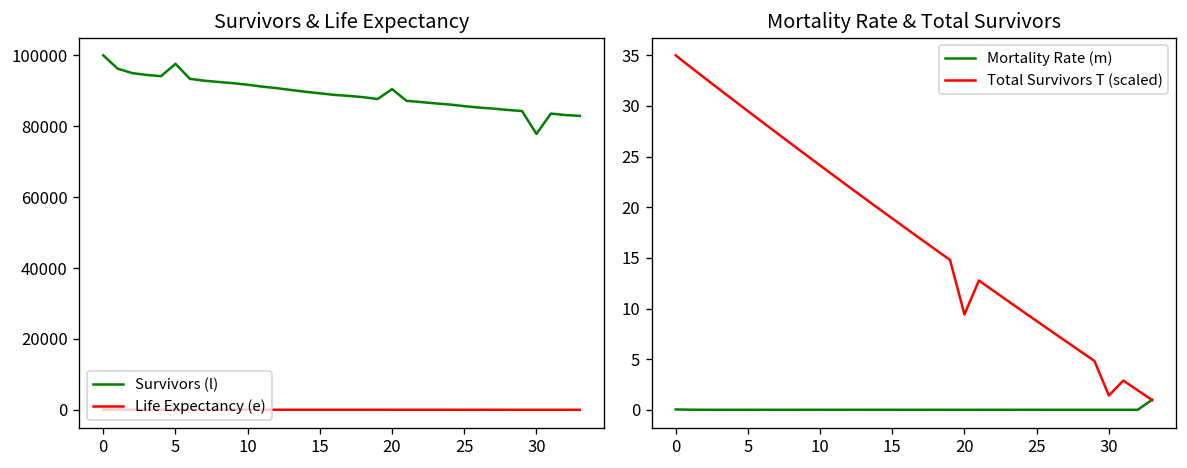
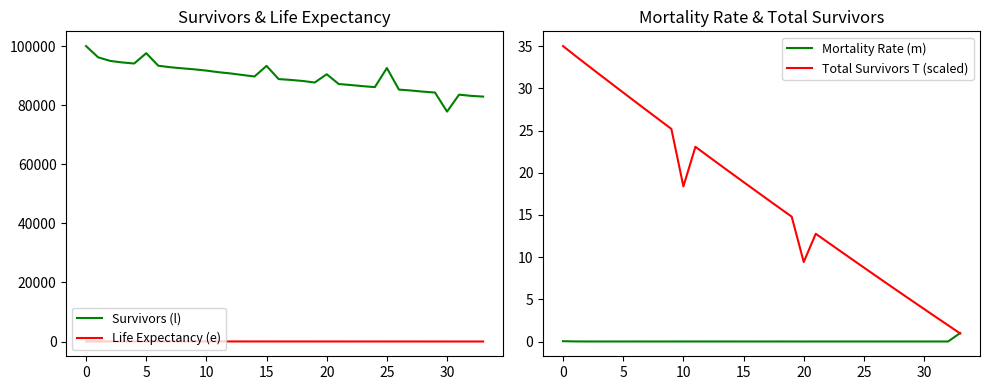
Survivors & Life Expectancy, Survivors (l), 15: 89000 -> 93000
Survivors & Life Expectancy, Survivors (l), 25: 86000 -> 93000
Mortality Rate & Total Survivors, Total Survivors T (scaled), 10: 24 -> 18
Mortality Rate & Total Survivors, Total Survivors T (scaled), 30: 1 -> 4
